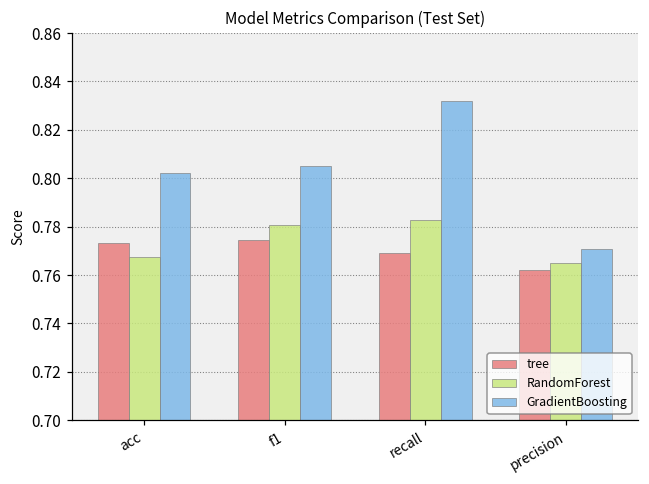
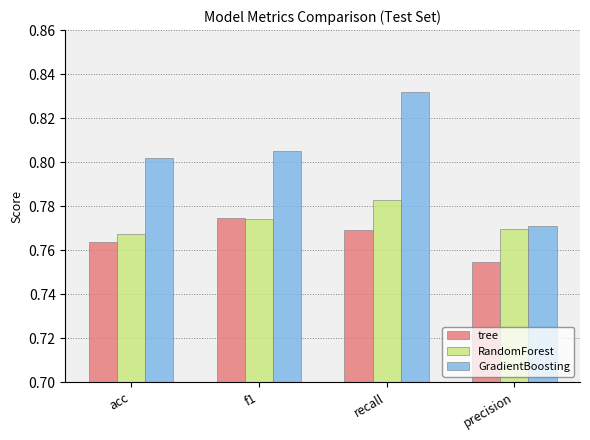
tree, acc: 0.773 -> 0.763
RandomForest, f1: 0.781 -> 0.774
tree, precision: 0.762 -> 0.755
RandomForest, precision: 0.765 -> 0.770
